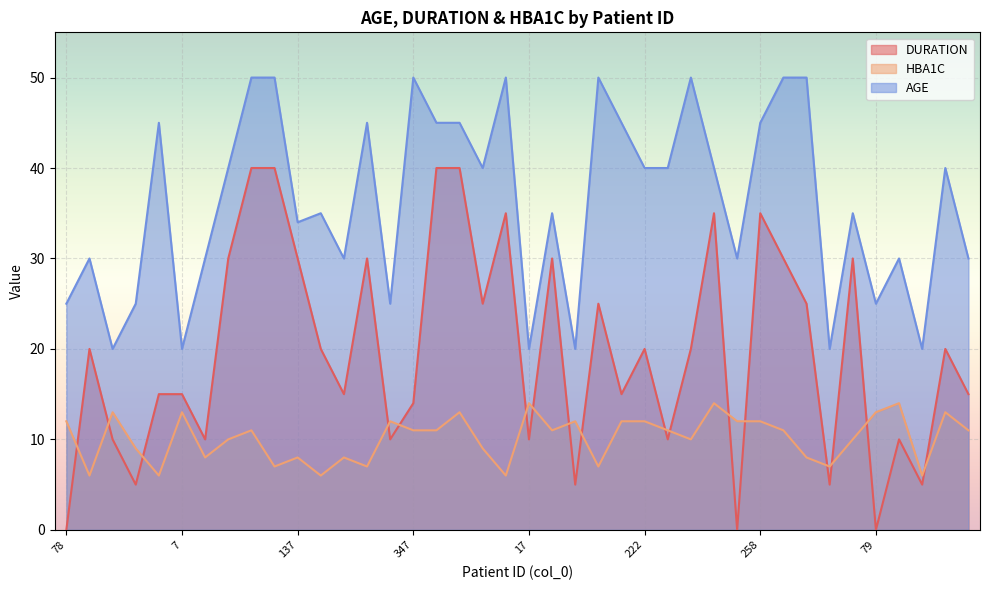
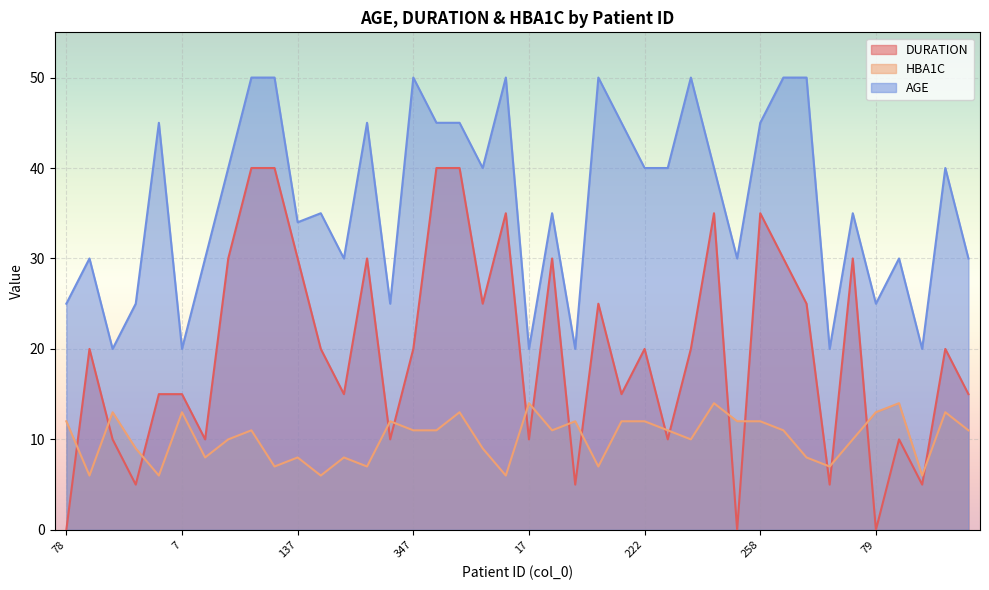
DURATION, 347: 14 -> 20
